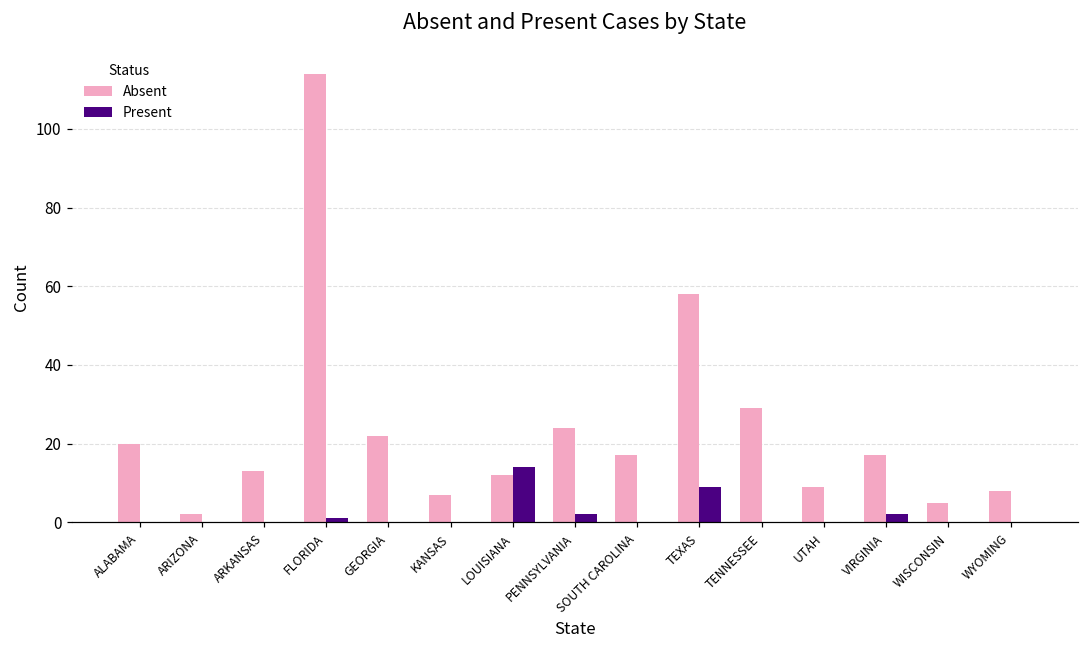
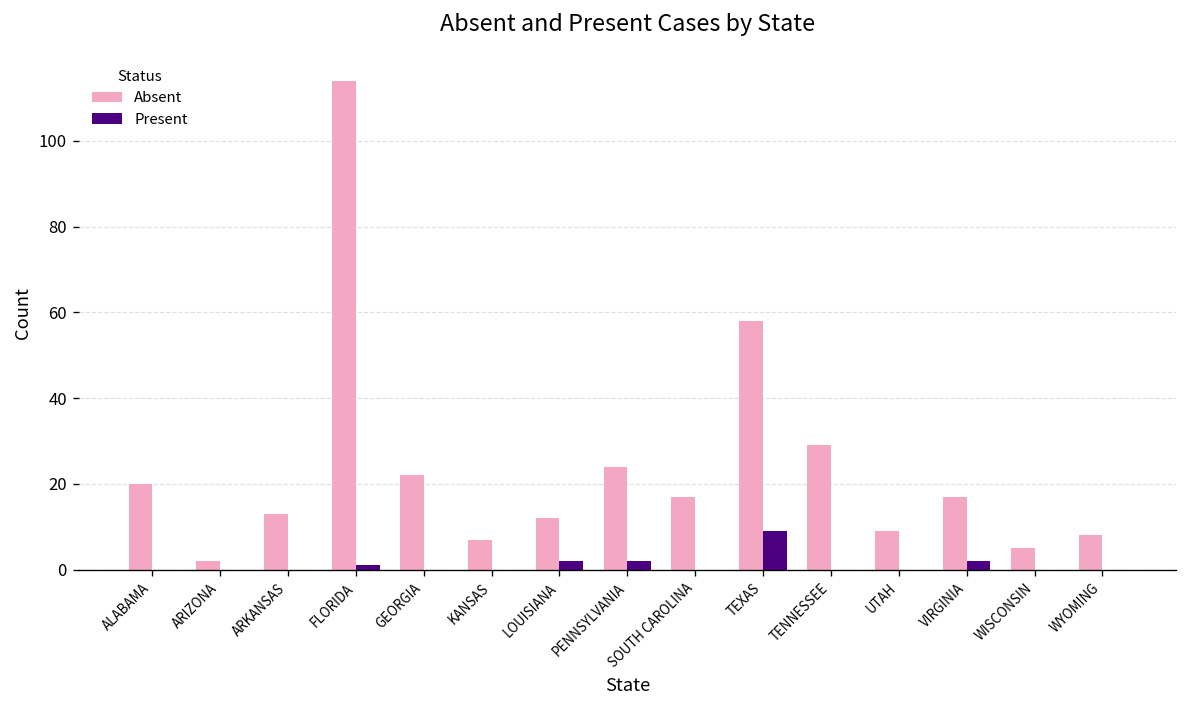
Present, LOUISIANA: 14 -> 2
